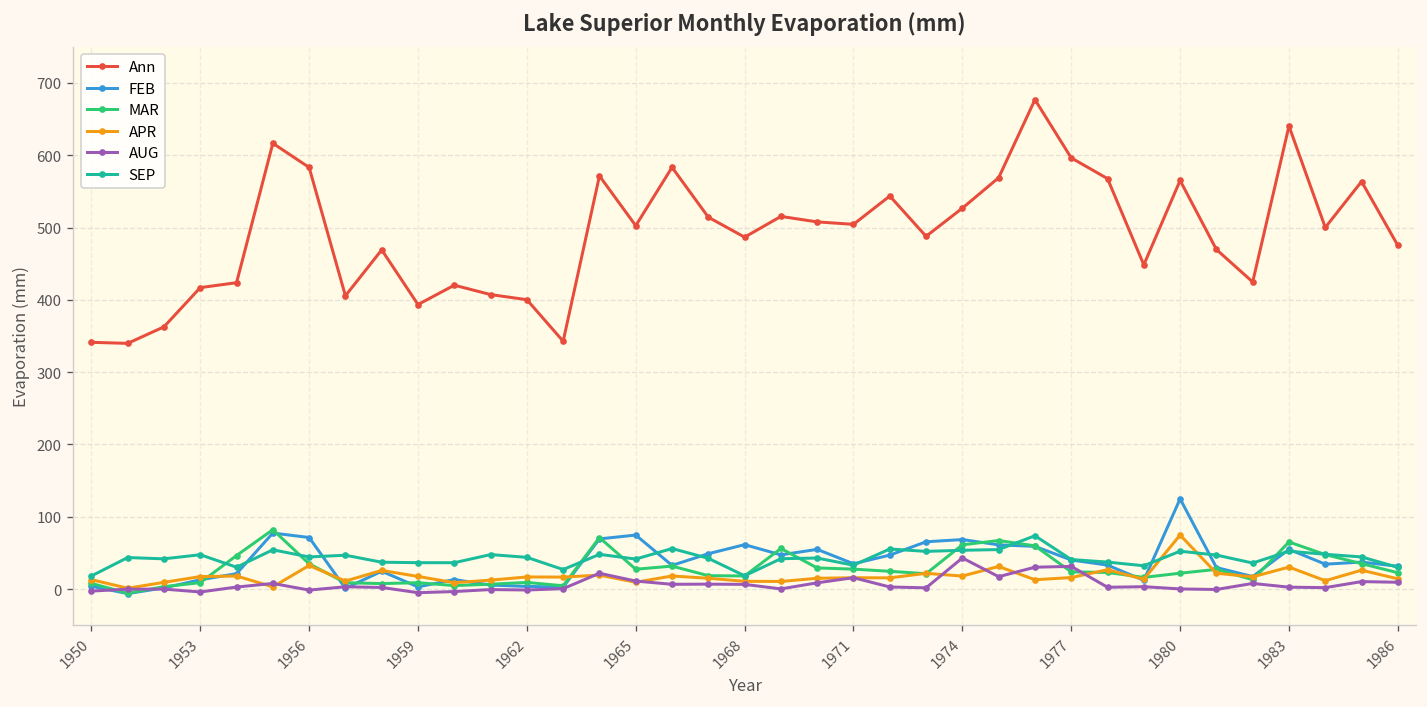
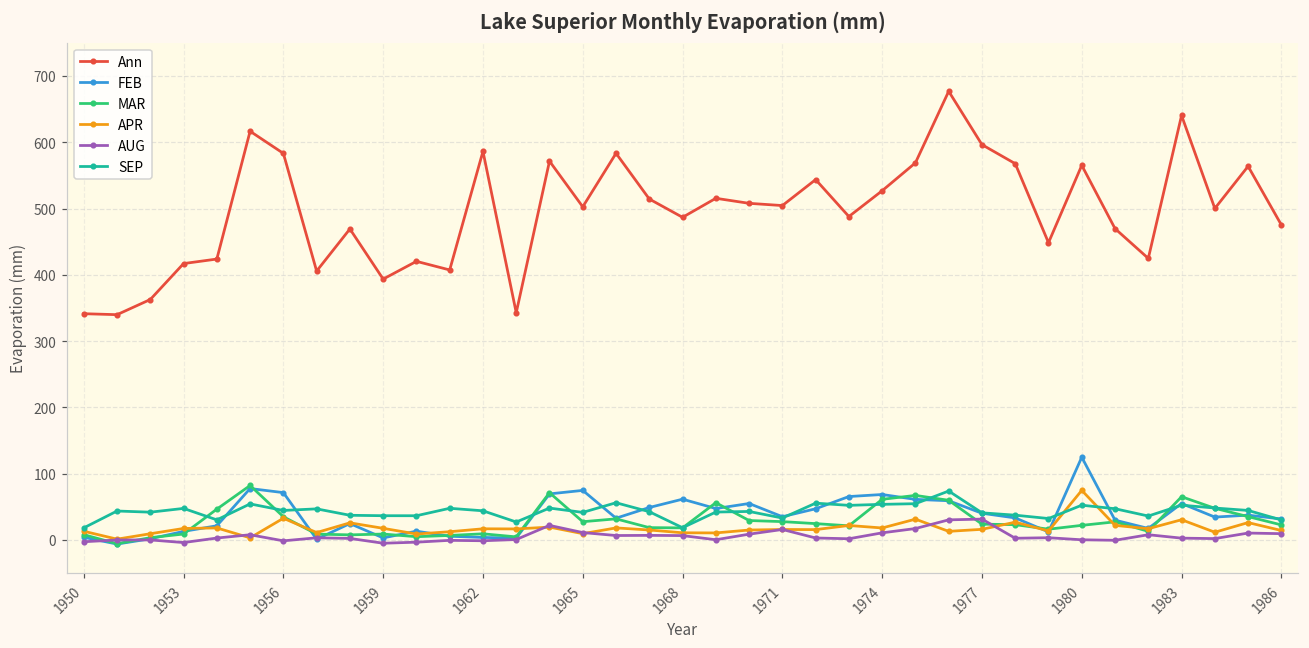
Ann, 1962: 400 -> 590
AUG, 1974: 40 -> 10
